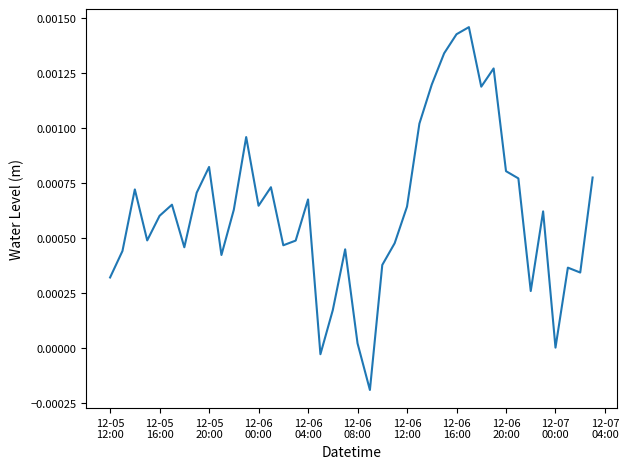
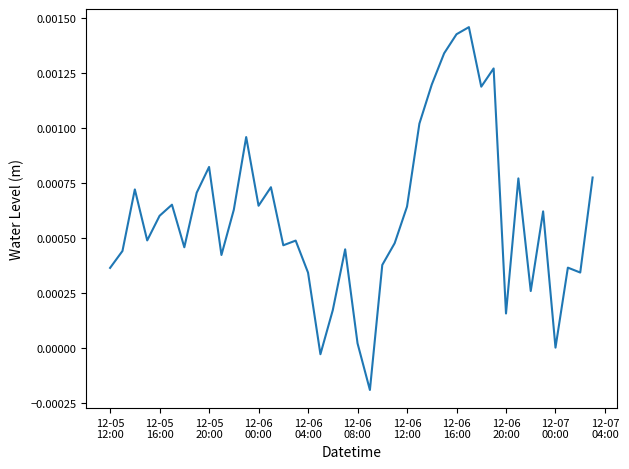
12-05 12:00: 0.00032 -> 0.00037
12-06 04:00: 0.00068 -> 0.00034
12-06 20:00: 0.00080 -> 0.00016
